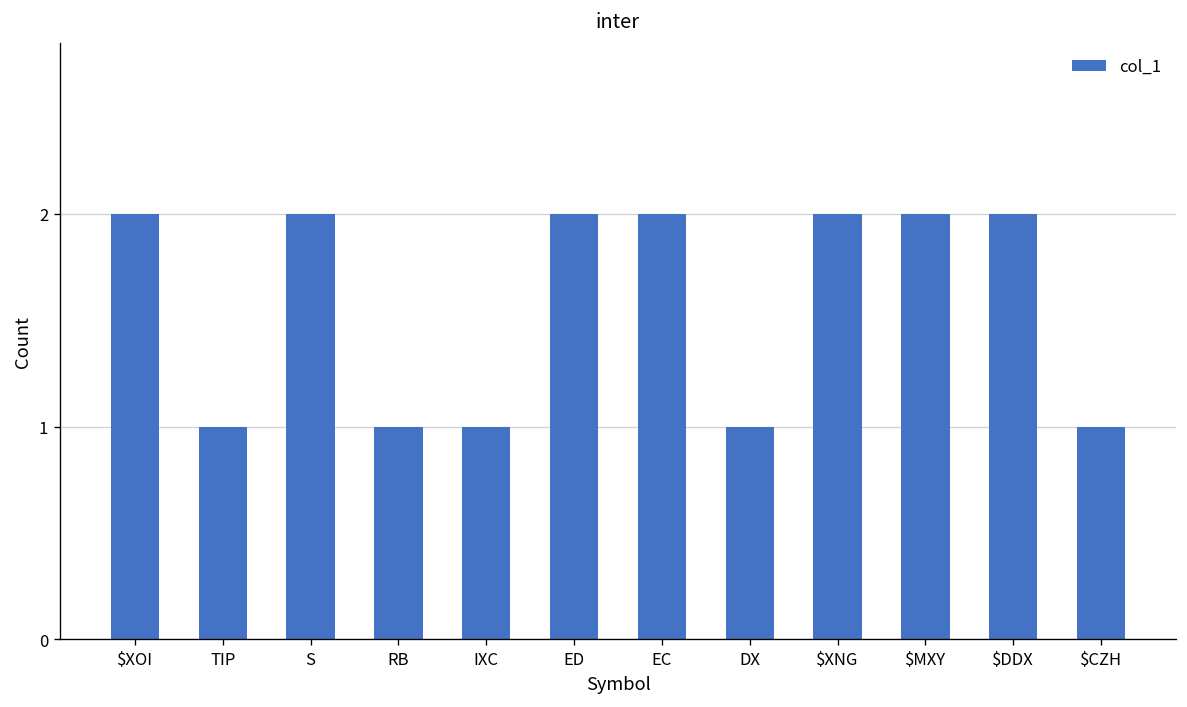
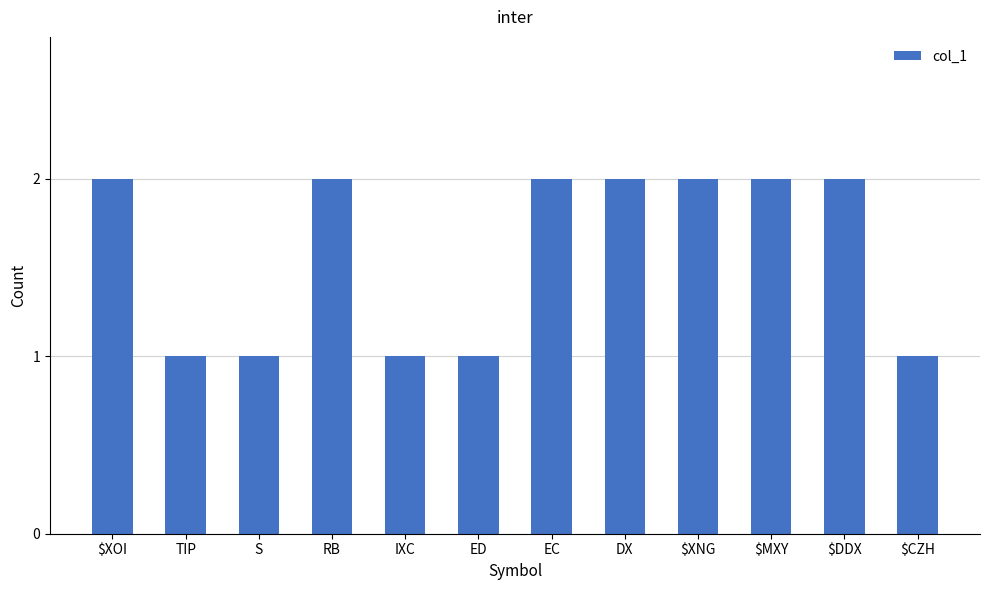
S: 2 -> 1
RB: 1 -> 2
ED: 2 -> 1
DX: 1 -> 2
